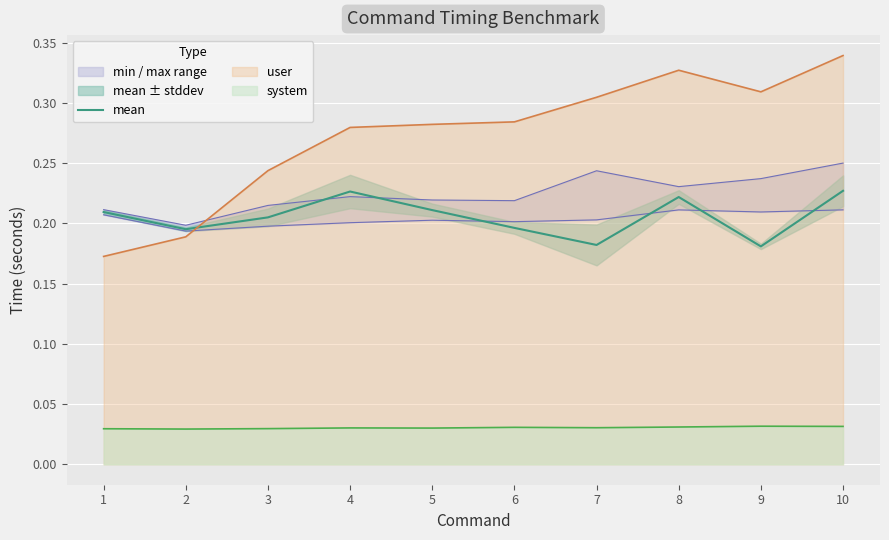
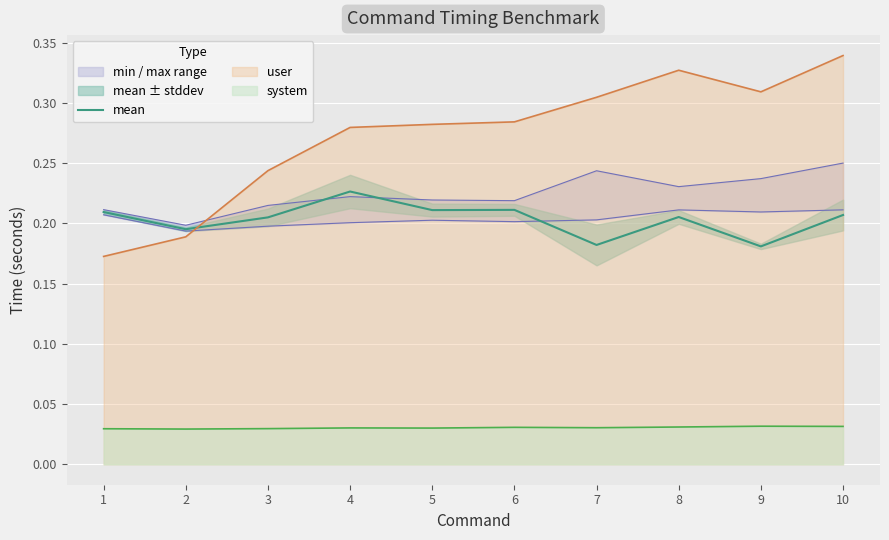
mean, 6: 0.196 -> 0.211
mean, 8: 0.222 -> 0.205
mean, 10: 0.227 -> 0.207
